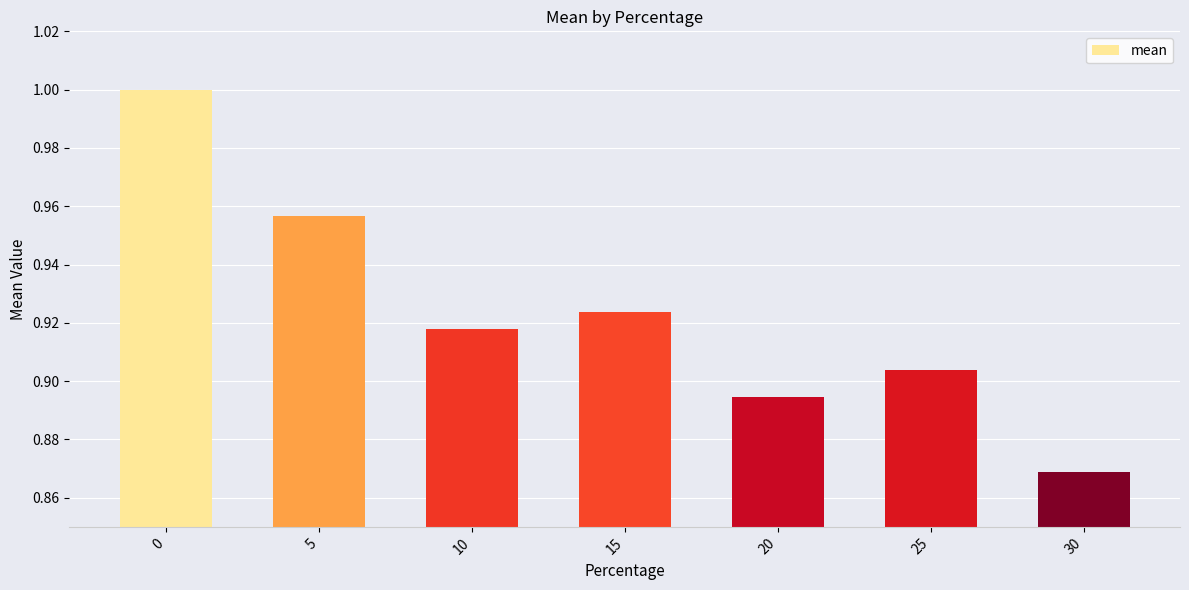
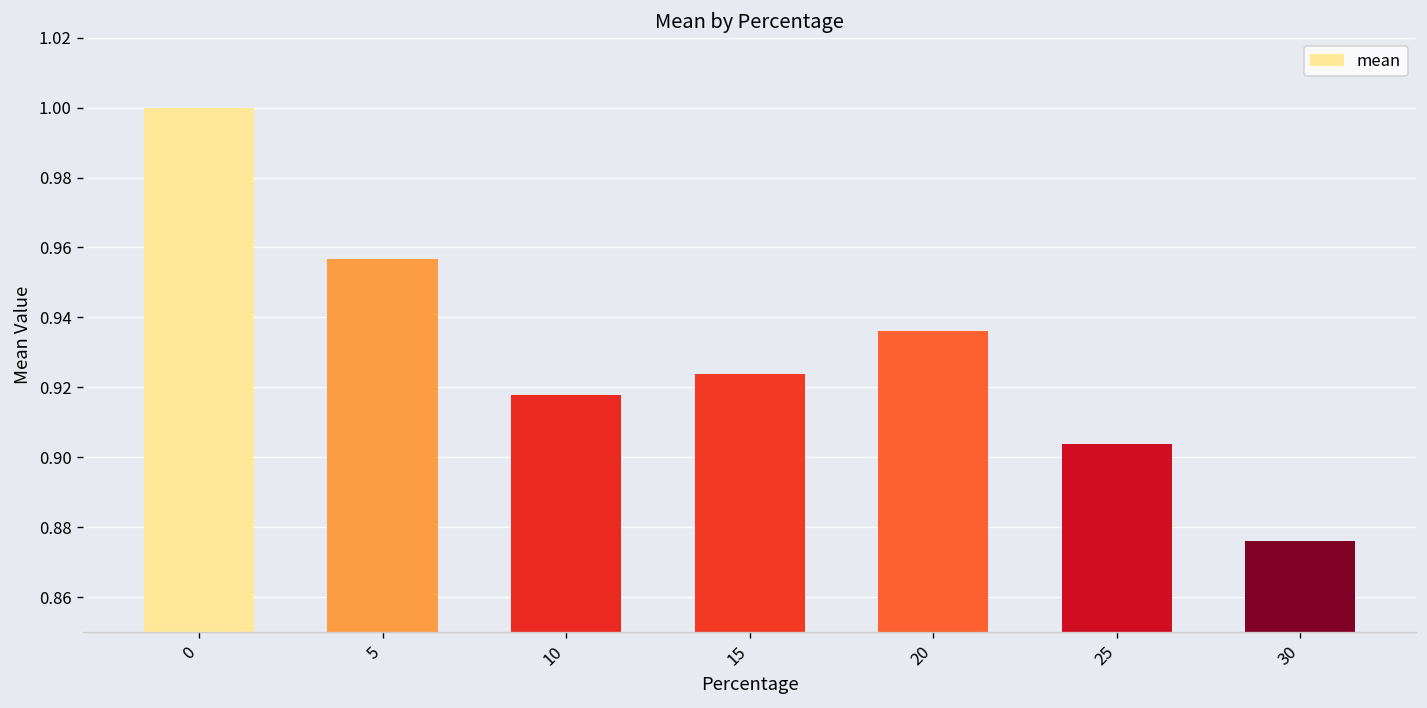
20: 0.895 -> 0.936
30: 0.869 -> 0.876
